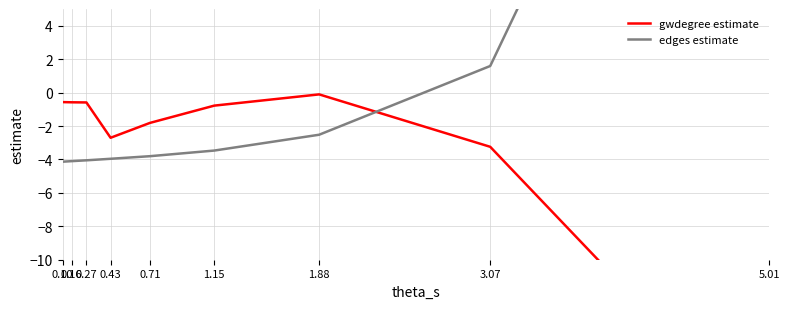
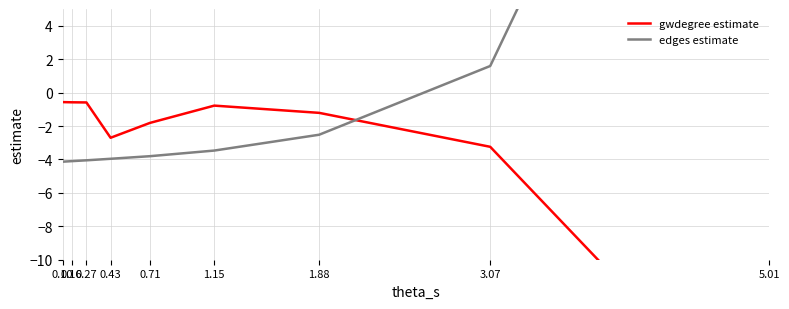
gwdegree estimate, 1.88: -0.1 -> -1.2
